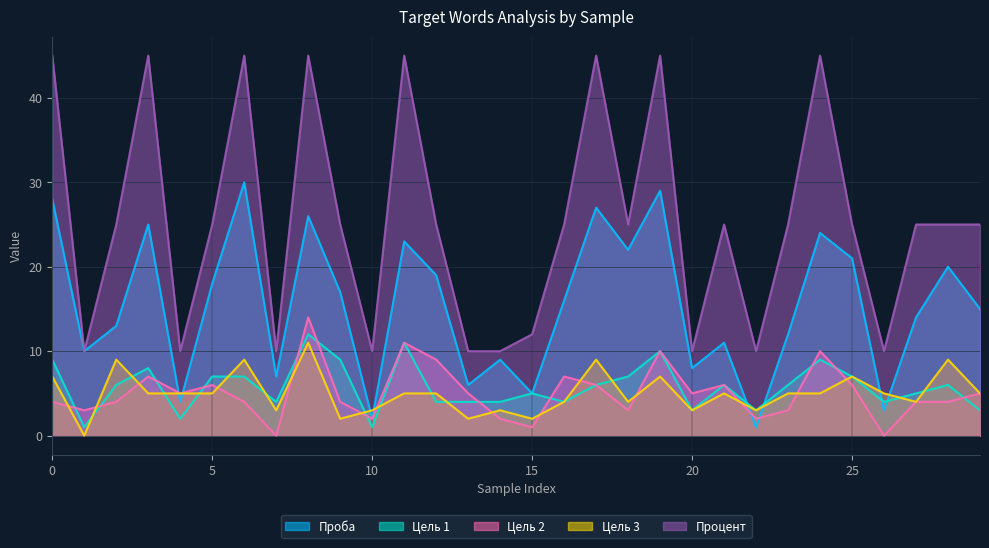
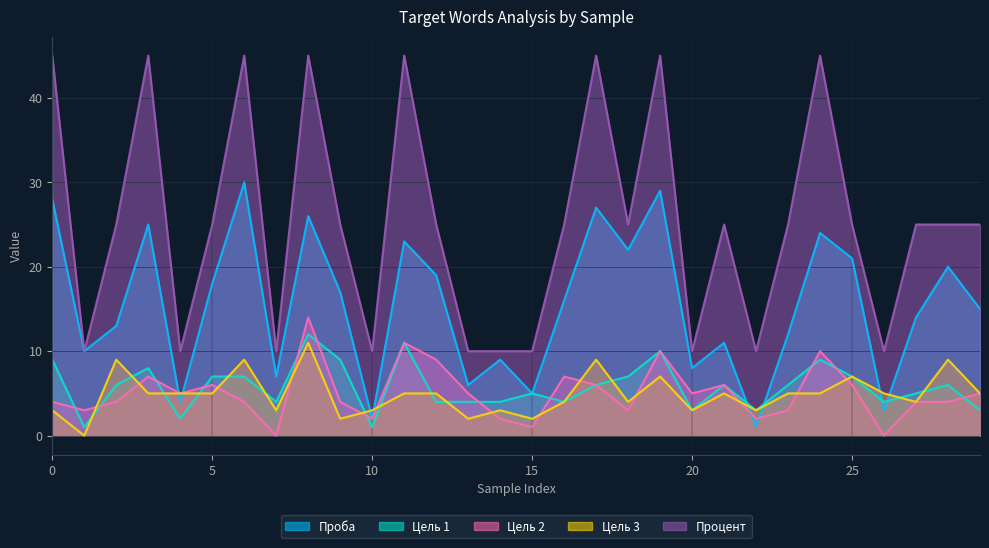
Цель 3, 0: 7 -> 3
Процент, 15: 12 -> 10
